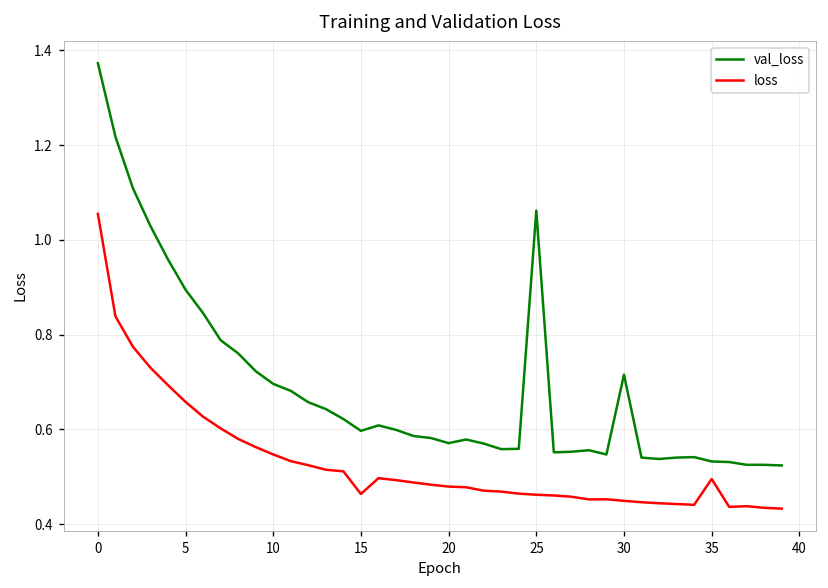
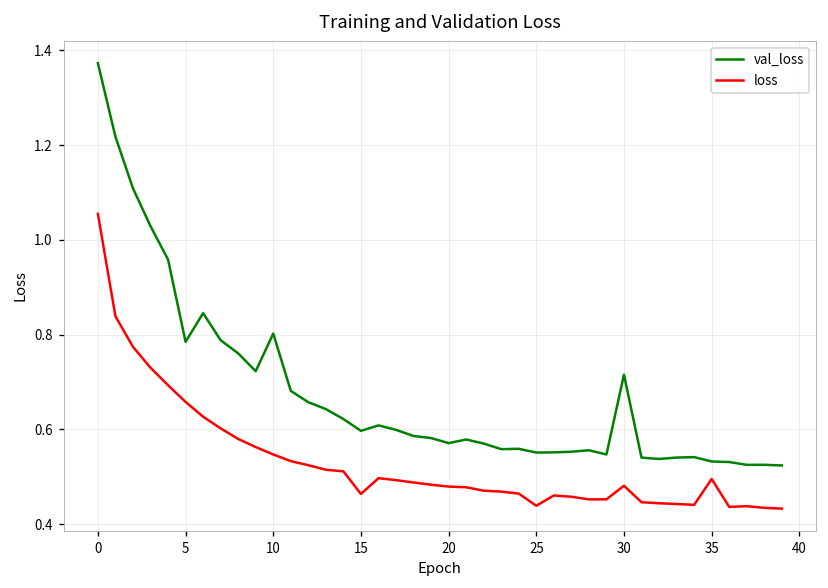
val_loss, 5: 0.89 -> 0.78
val_loss, 10: 0.70 -> 0.80
val_loss, 25: 1.06 -> 0.55
loss, 25: 0.46 -> 0.44
loss, 30: 0.45 -> 0.48
